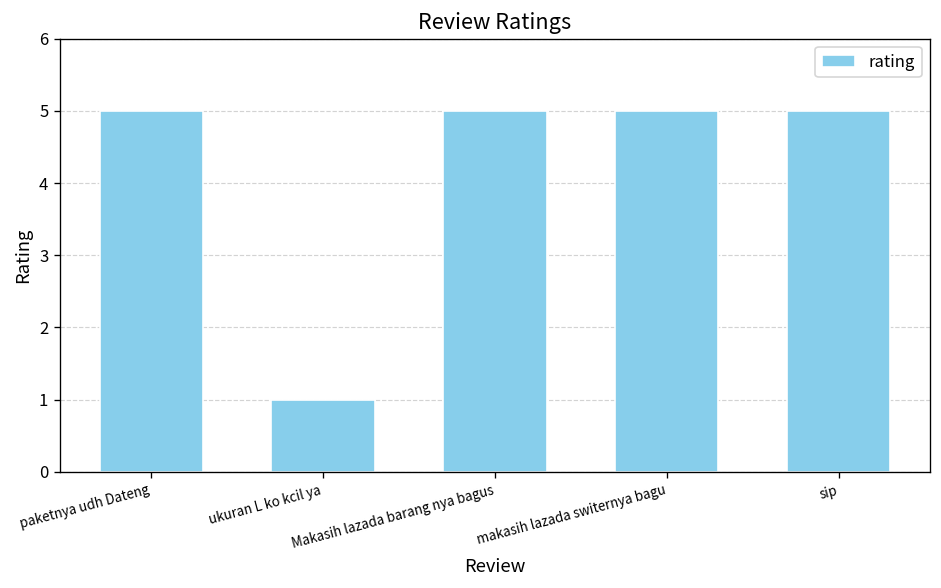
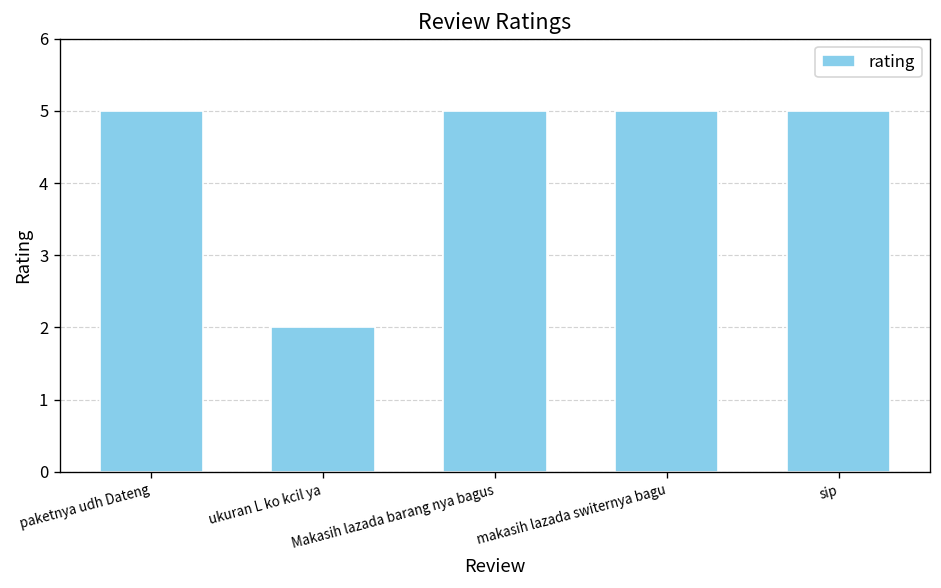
ukuran L ko kcil ya: 1 -> 2
